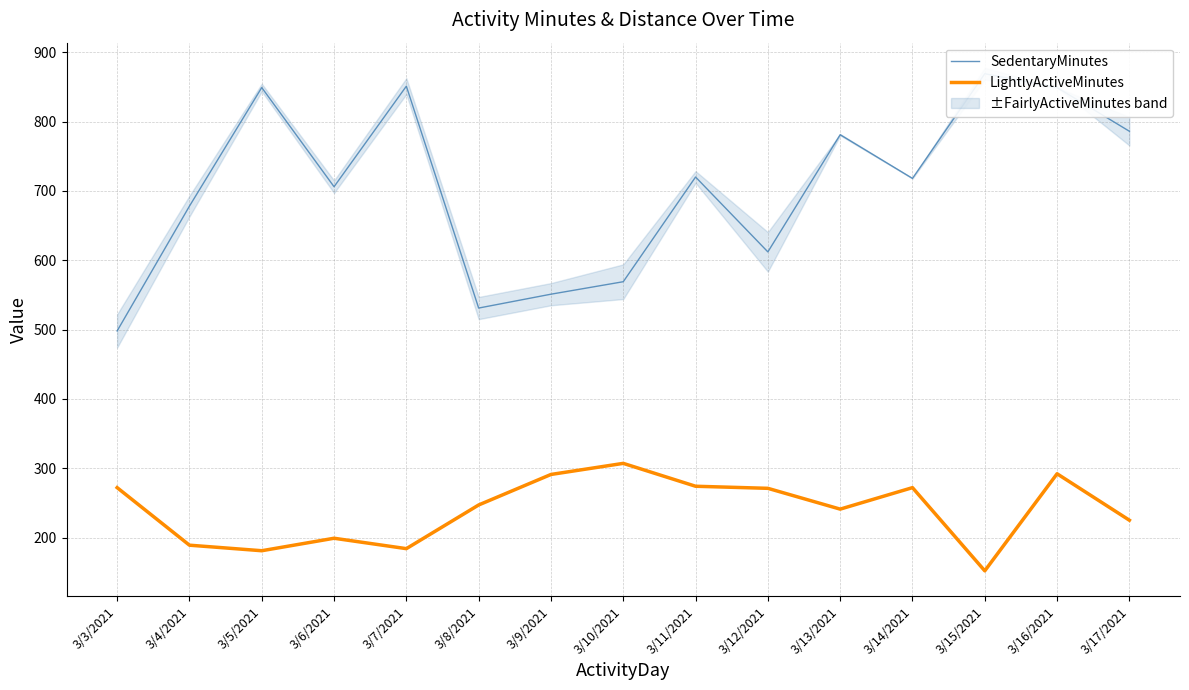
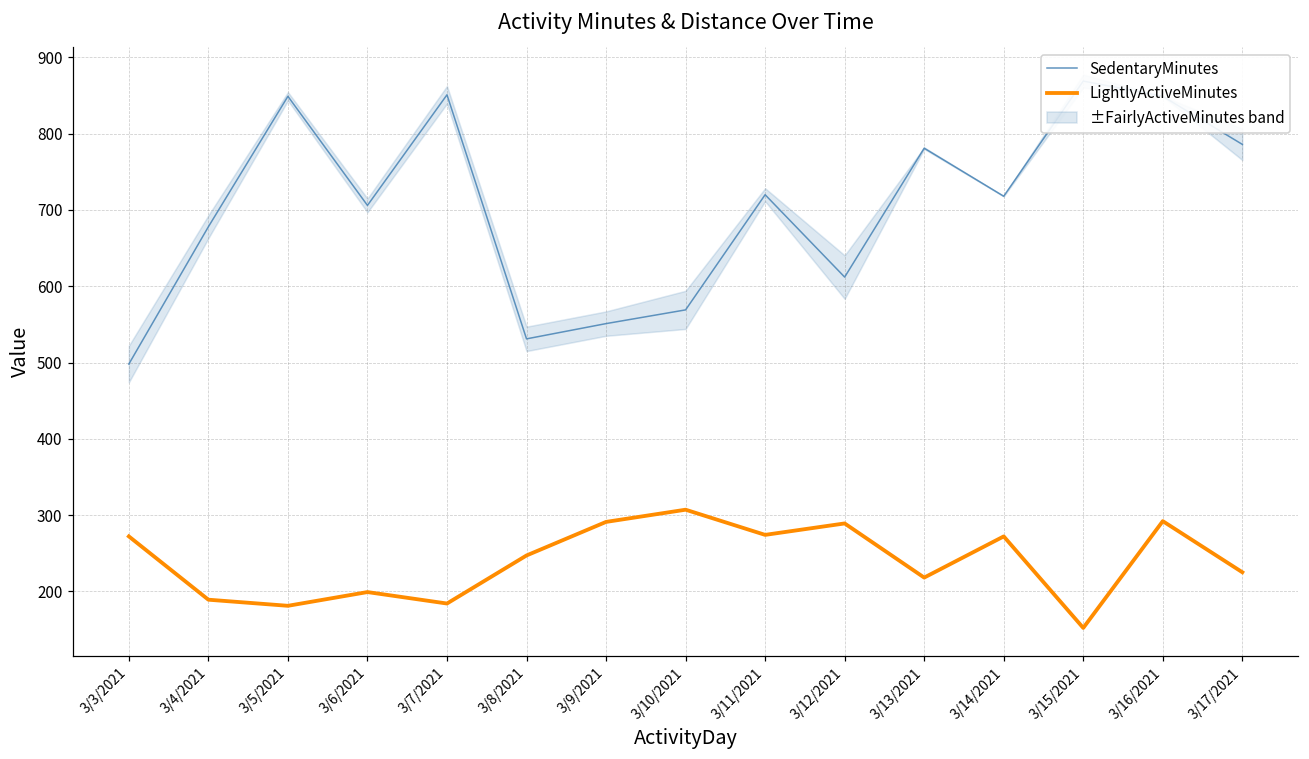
LightlyActiveMinutes, 3/12/2021: 270 -> 290
LightlyActiveMinutes, 3/13/2021: 240 -> 220
